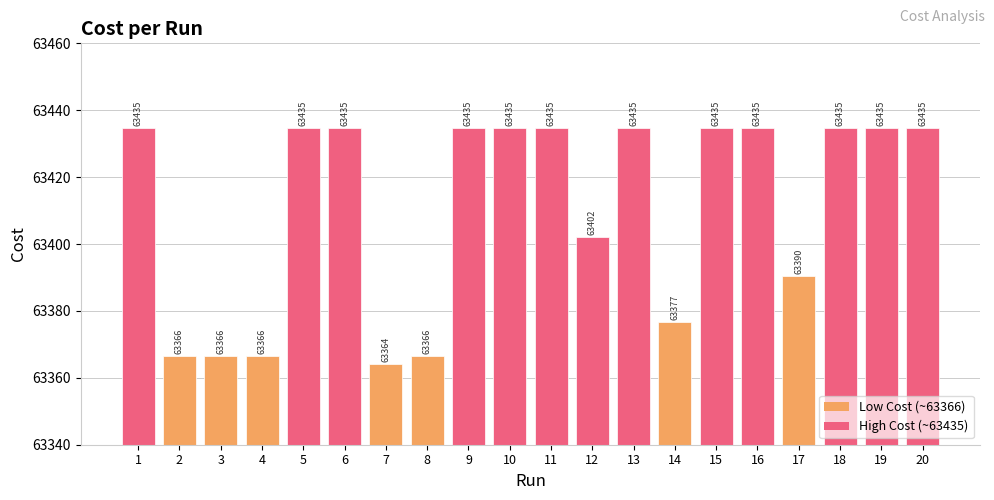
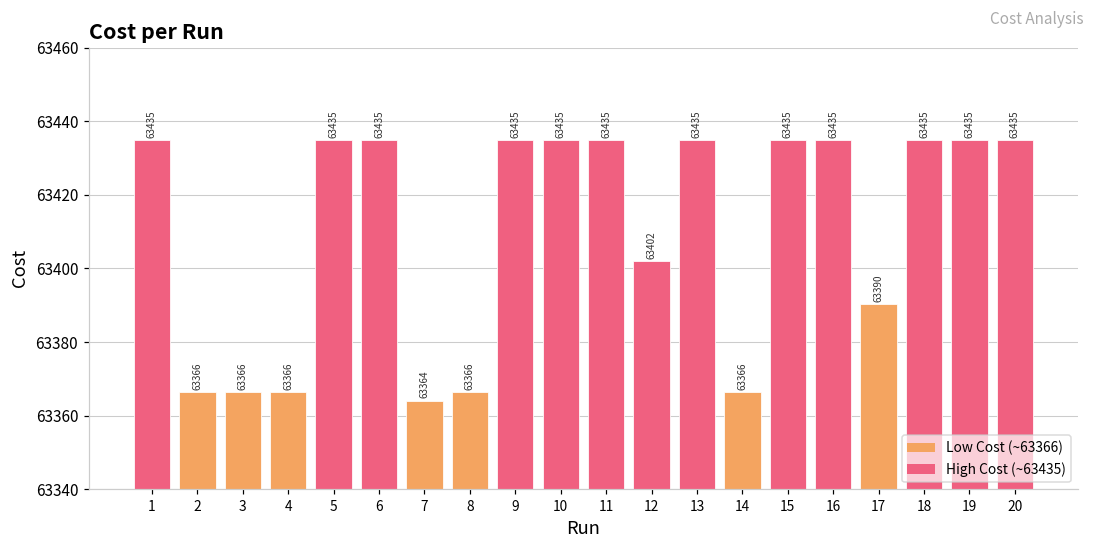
14: 63377 -> 63366
